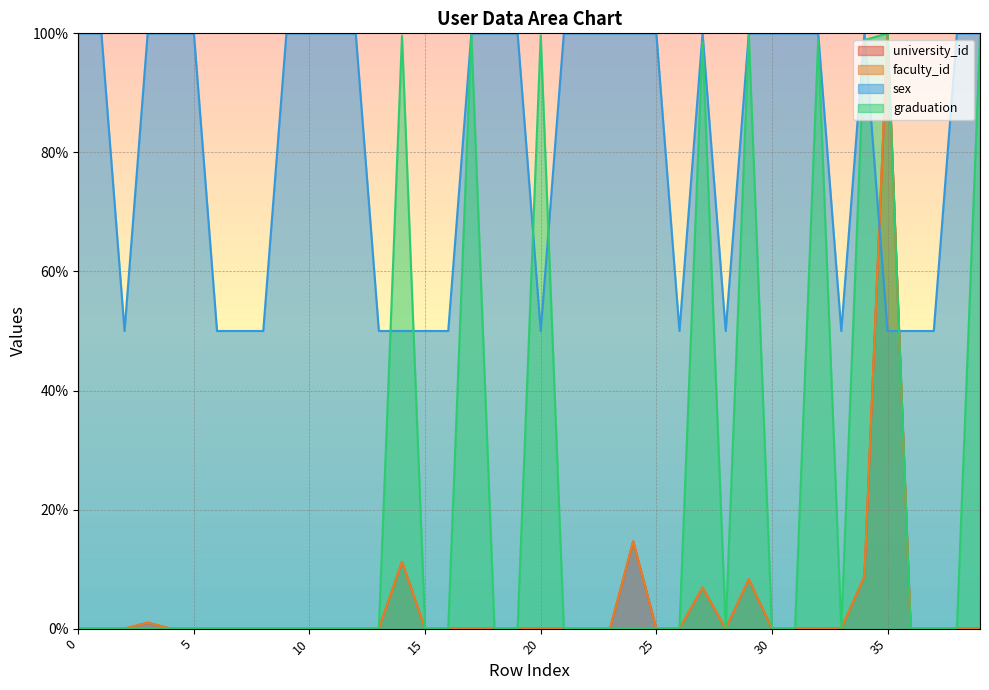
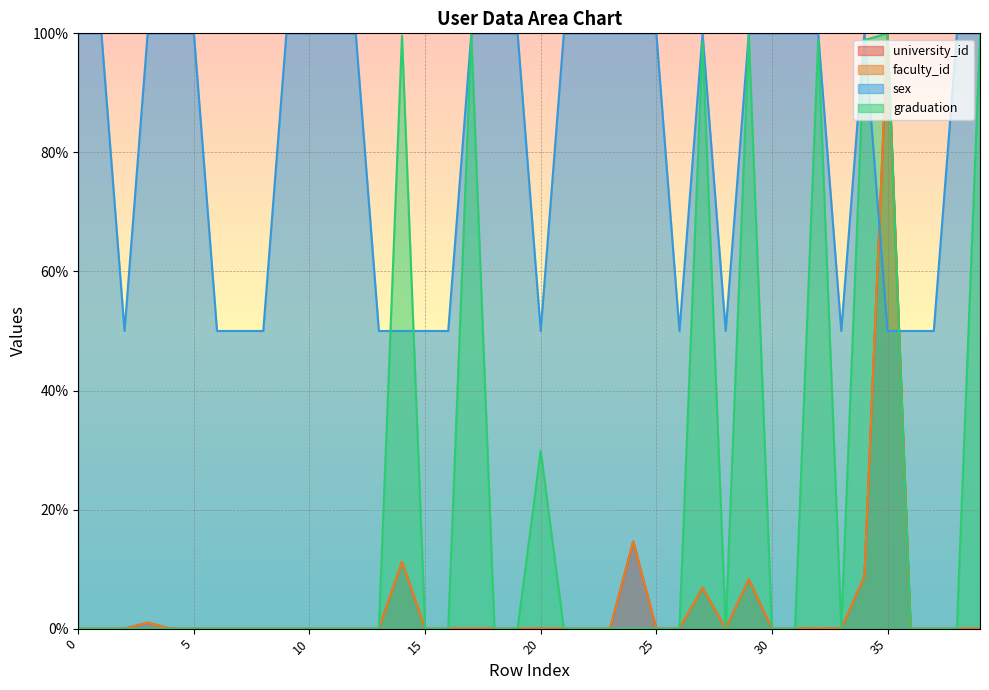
graduation, 20: 100% -> 30%
